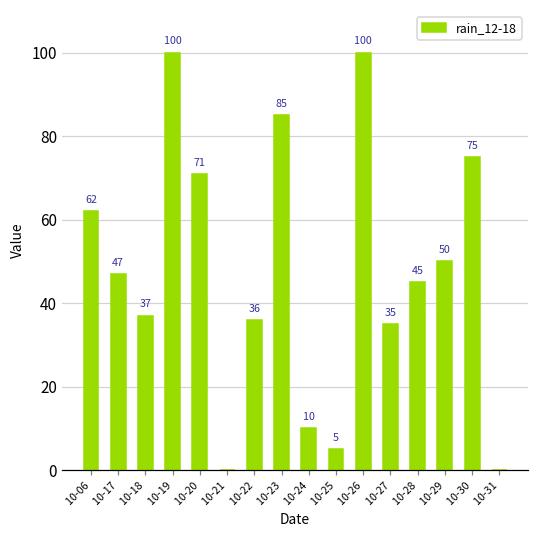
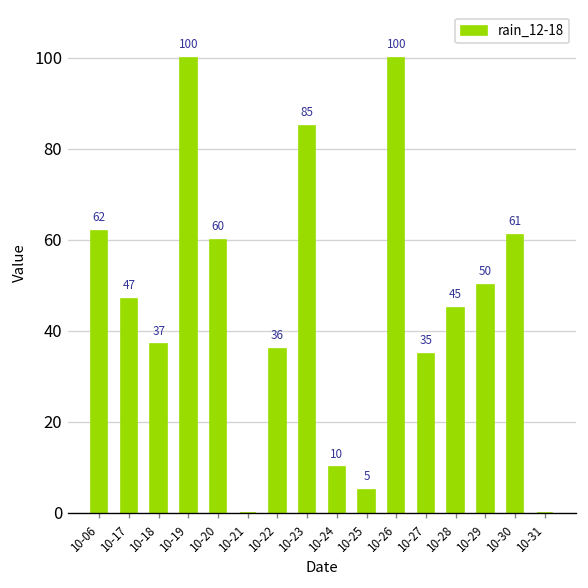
10-20: 71 -> 60
10-30: 75 -> 61
